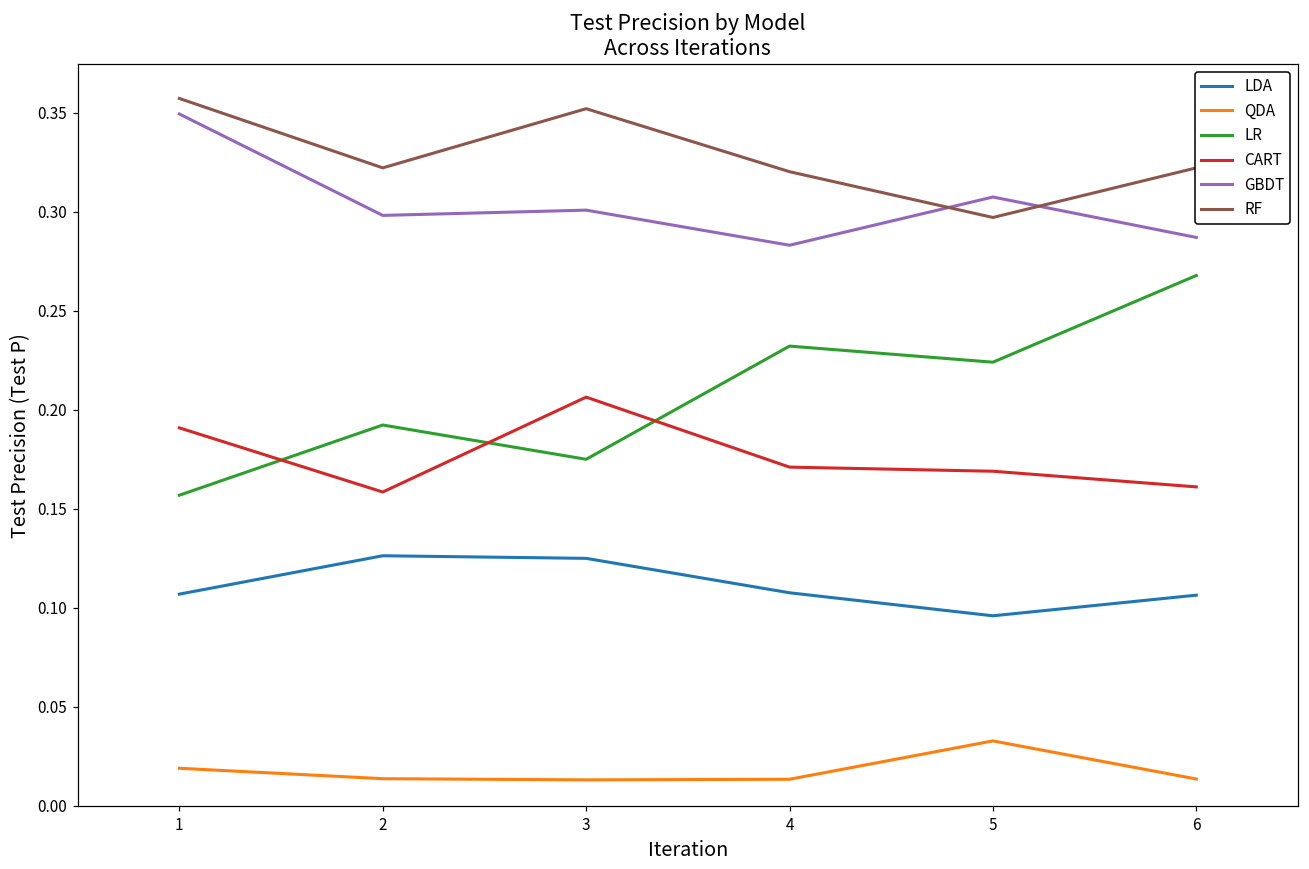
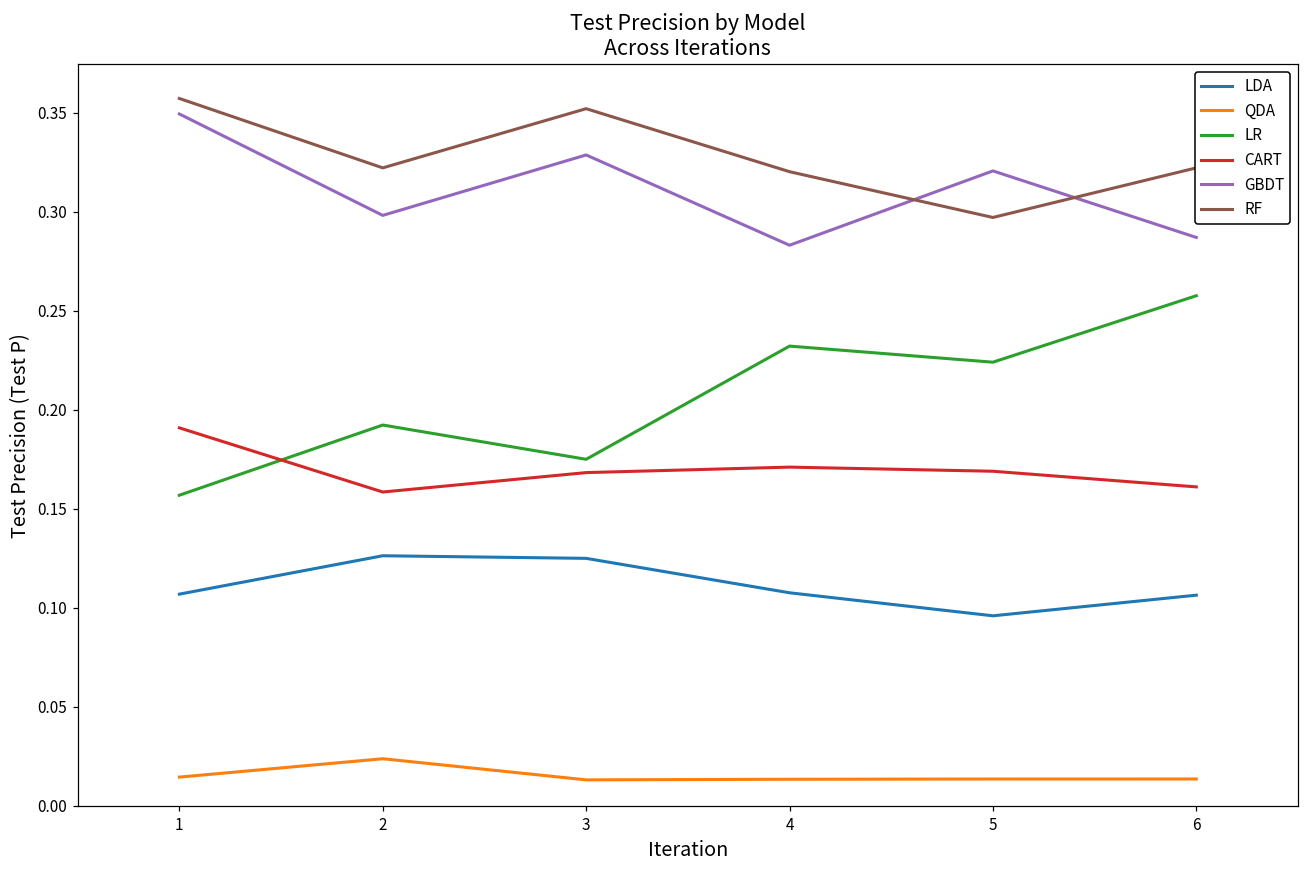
QDA, 1: 0.019 -> 0.015
QDA, 2: 0.014 -> 0.024
CART, 3: 0.206 -> 0.168
GBDT, 3: 0.301 -> 0.329
QDA, 5: 0.033 -> 0.014
GBDT, 5: 0.307 -> 0.321
LR, 6: 0.268 -> 0.258
